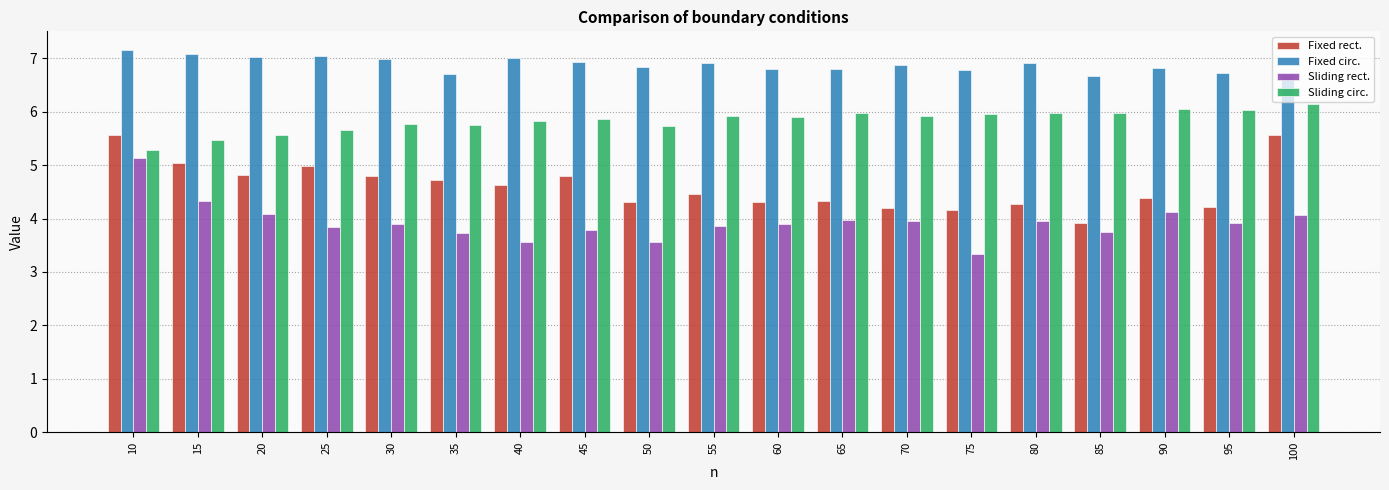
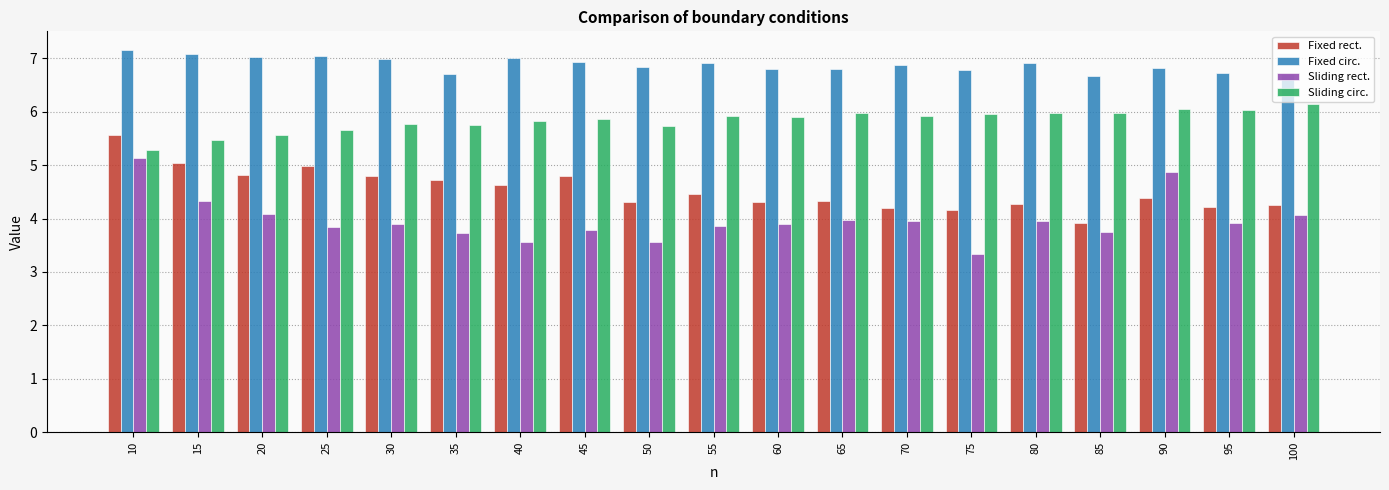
Sliding rect., 90: 4.1 -> 4.9
Fixed rect., 100: 5.6 -> 4.3
